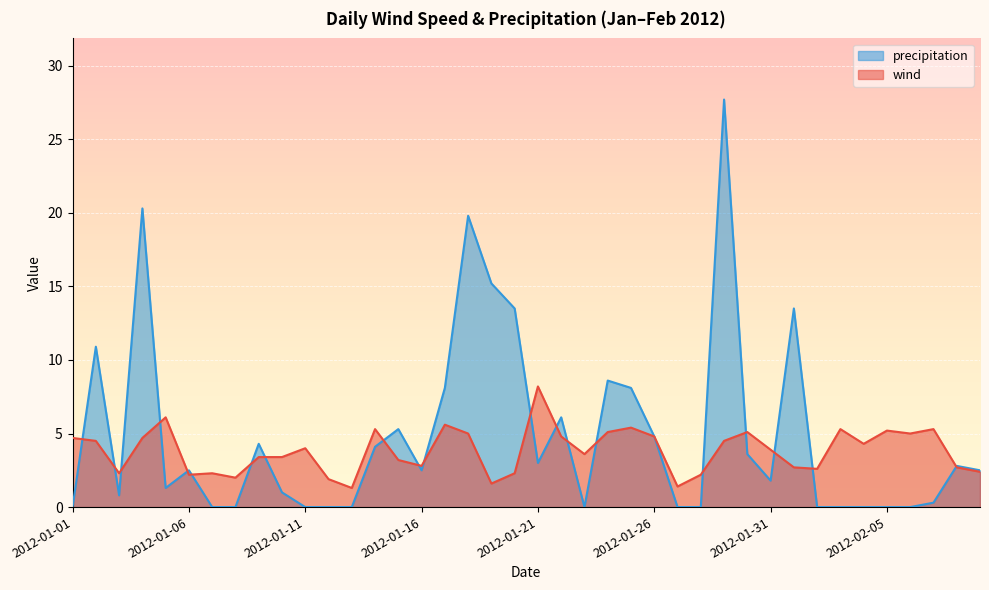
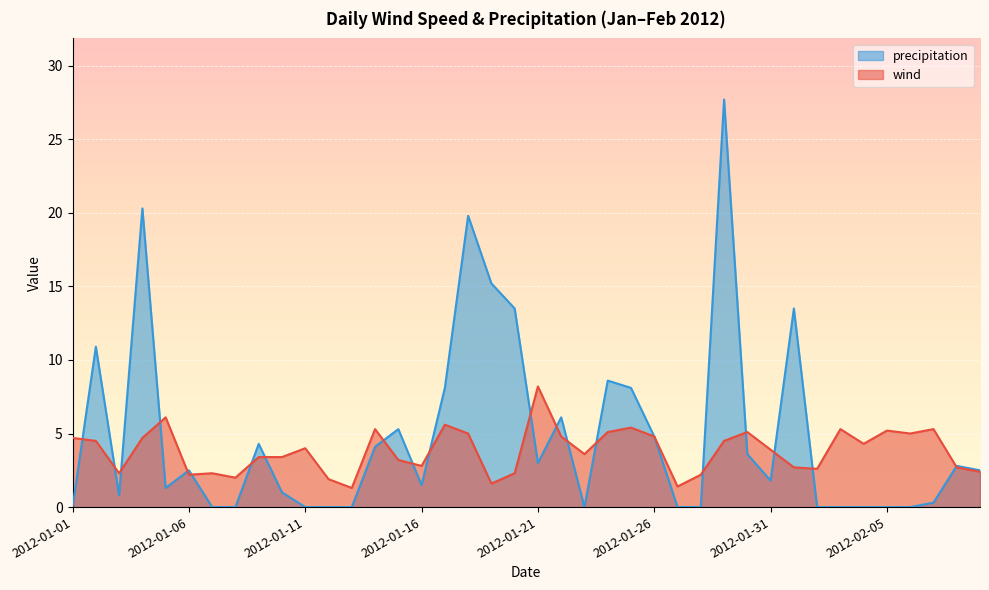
precipitation, 2012-01-16: 2.5 -> 1.5
